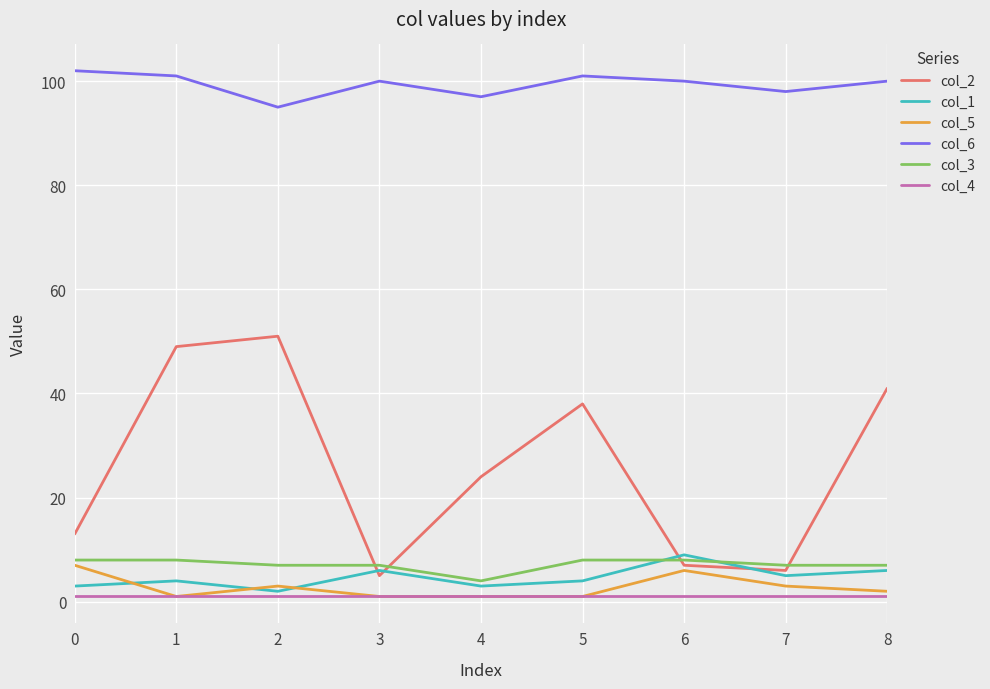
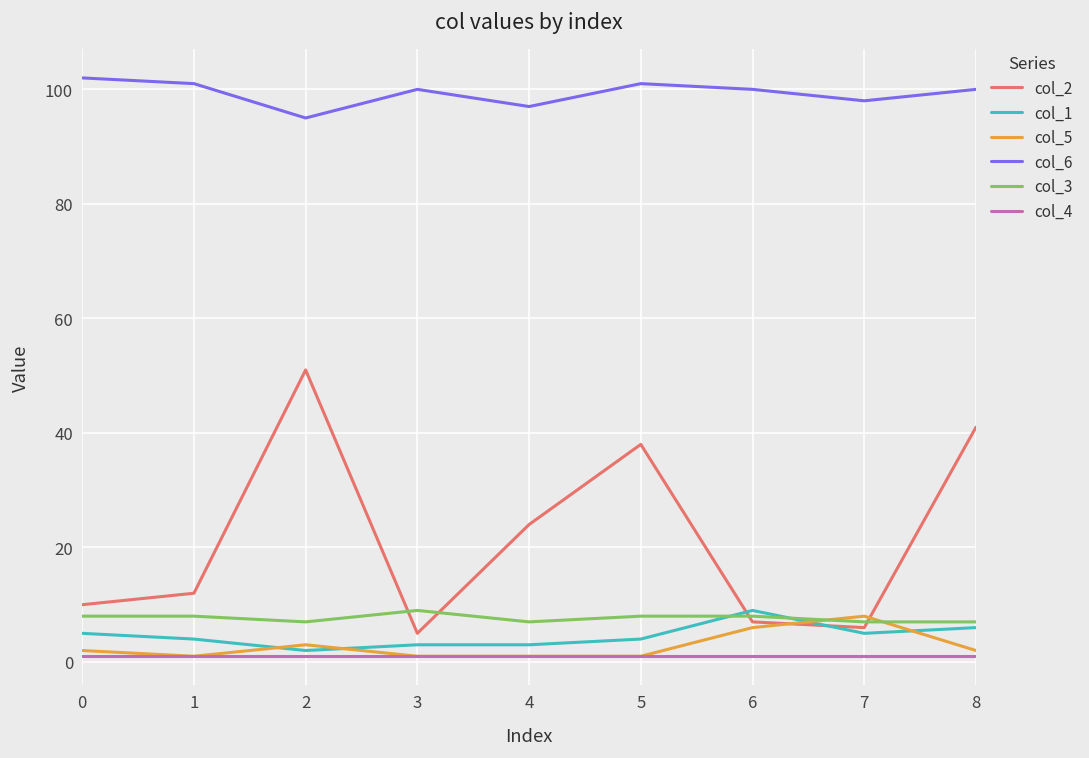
col_2, 0: 13 -> 10
col_1, 0: 3 -> 5
col_5, 0: 7 -> 2
col_2, 1: 49 -> 12
col_1, 3: 6 -> 3
col_3, 3: 7 -> 9
col_3, 4: 4 -> 7
col_5, 7: 3 -> 8
